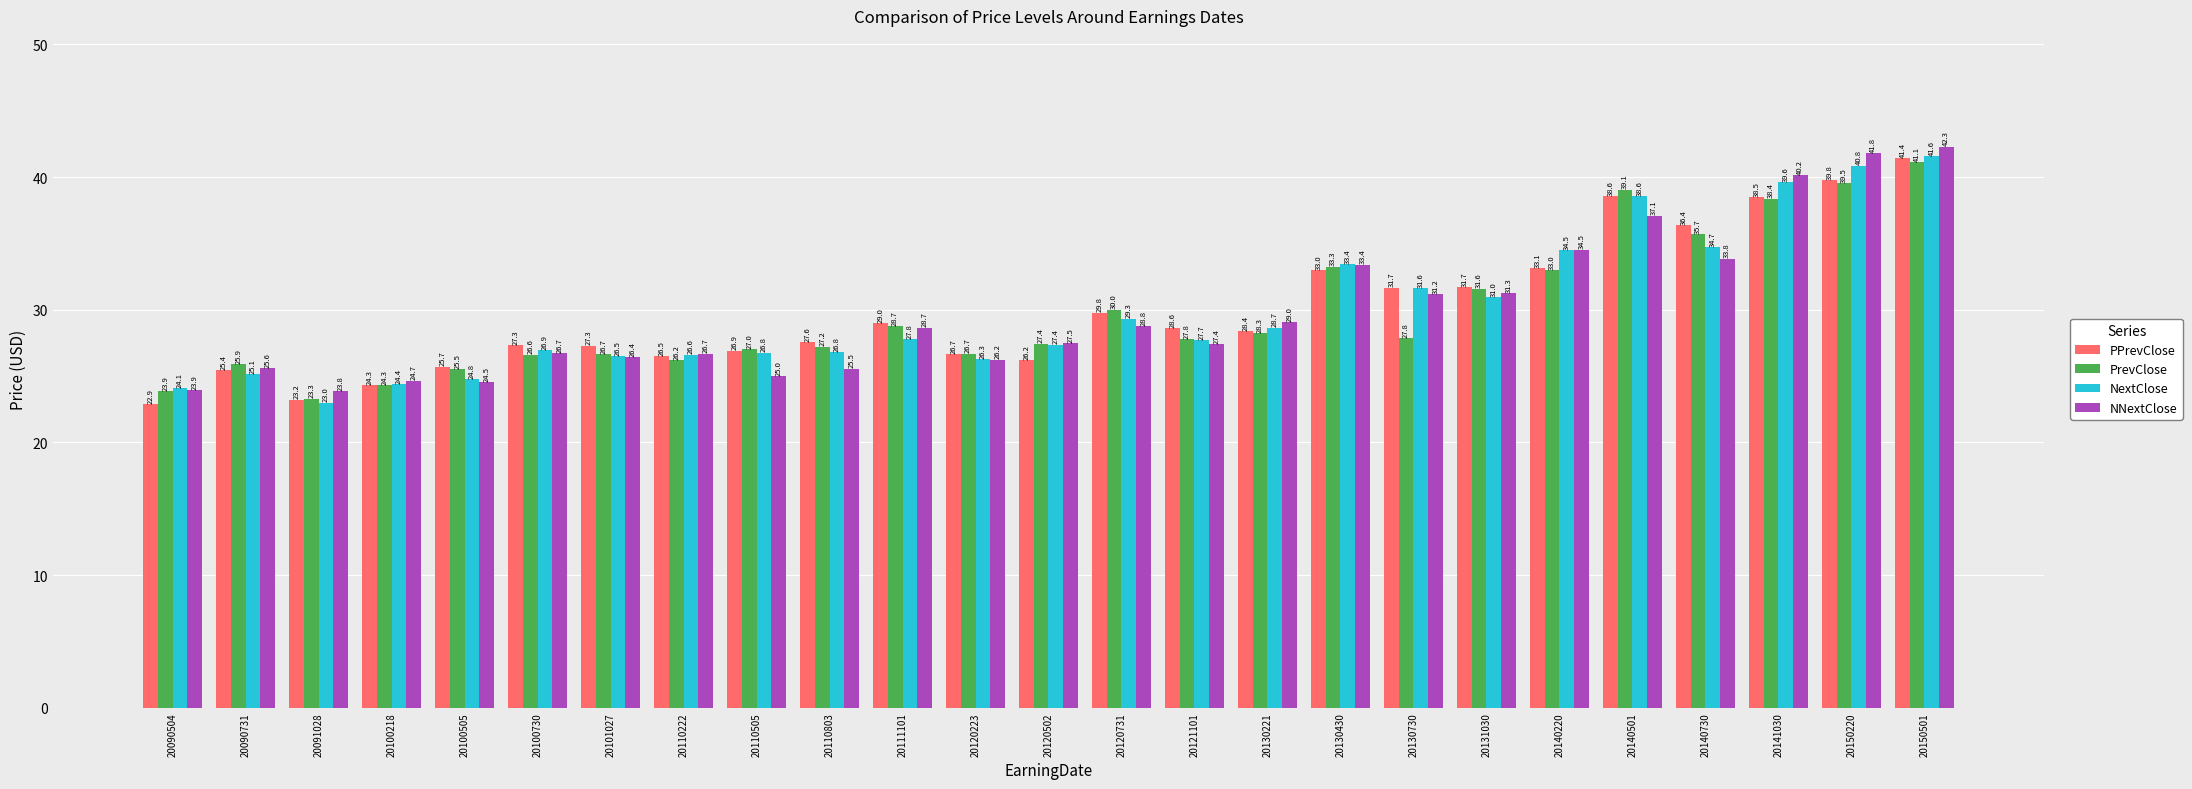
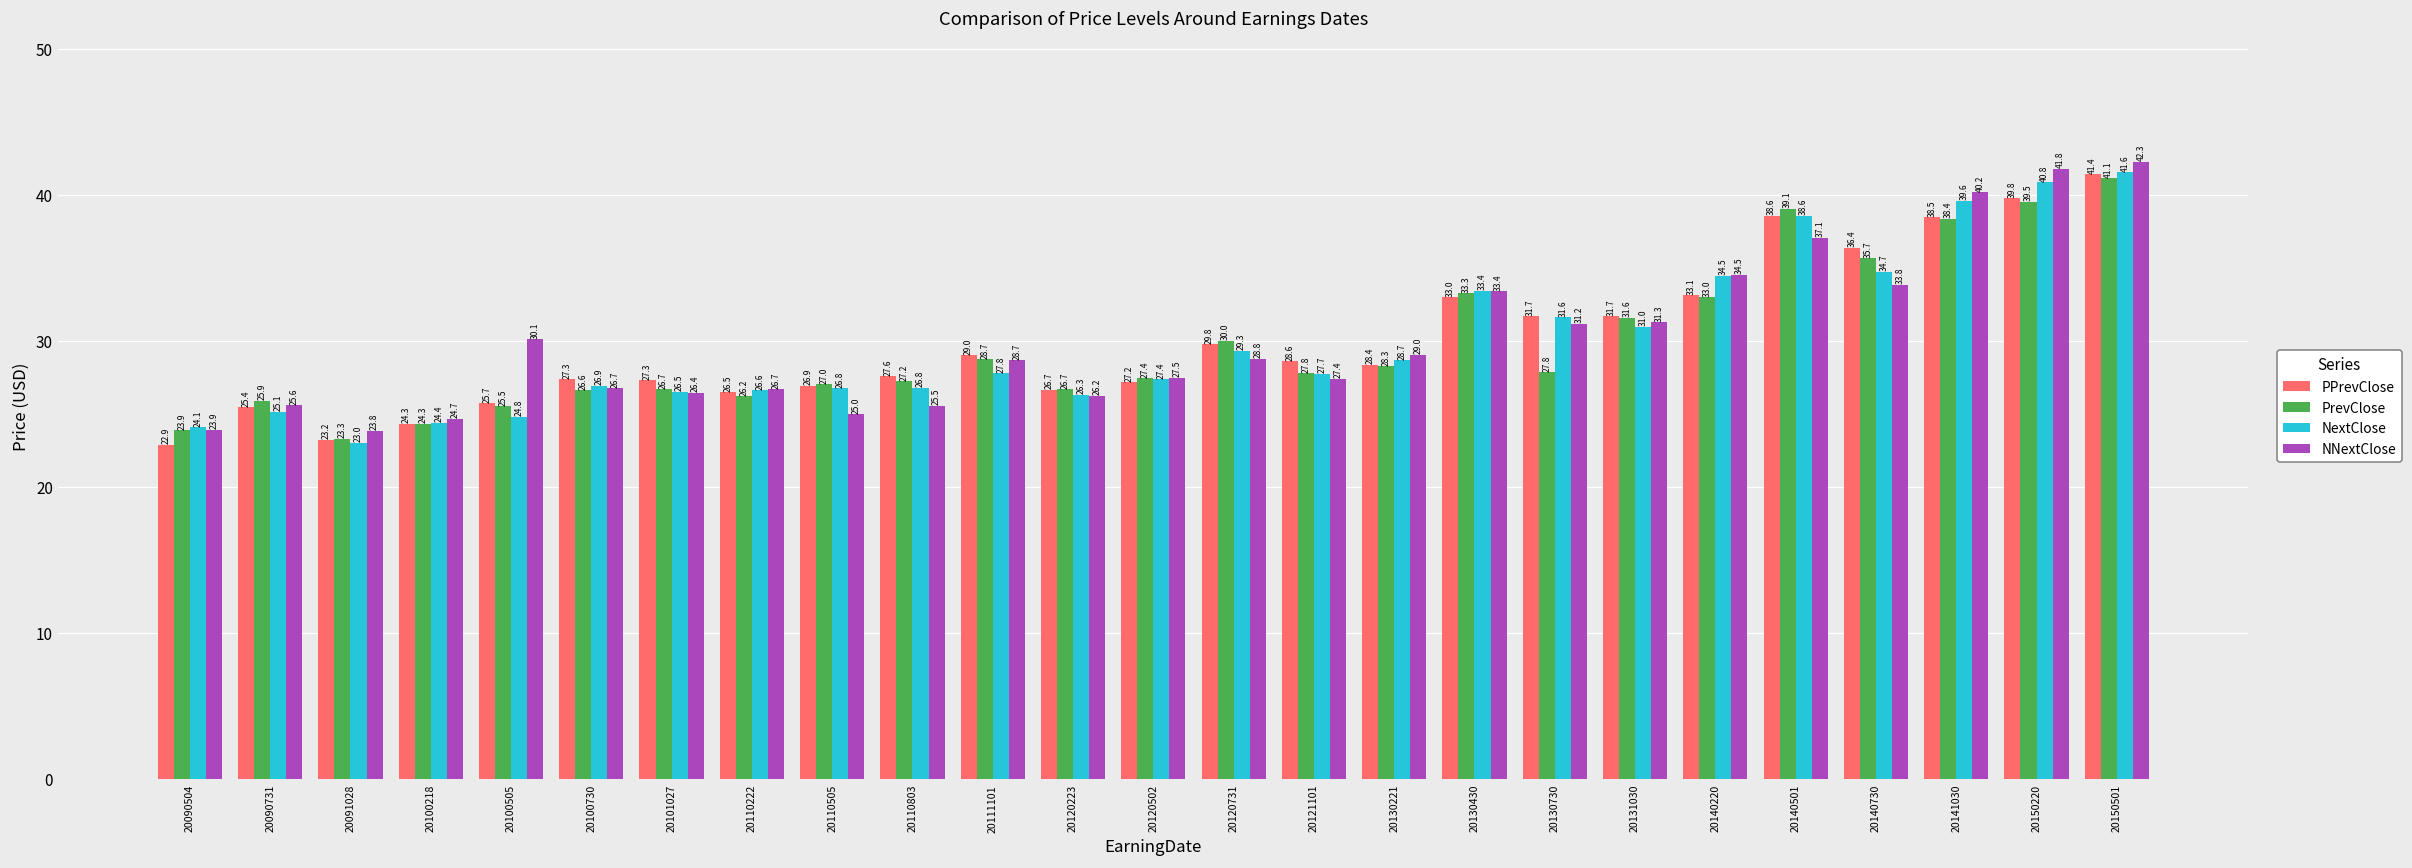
NNextClose, 20100505: 24.5 -> 30.1
PPrevClose, 20120502: 26.2 -> 27.2
